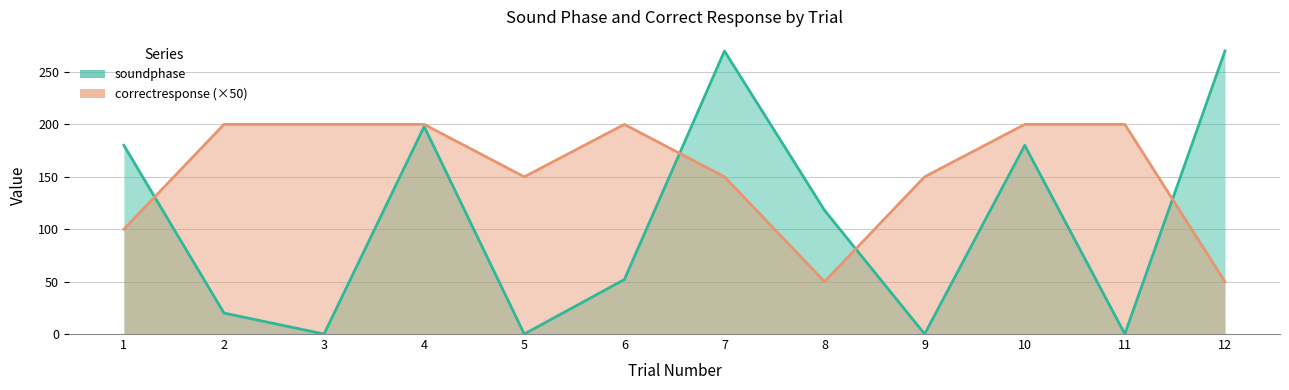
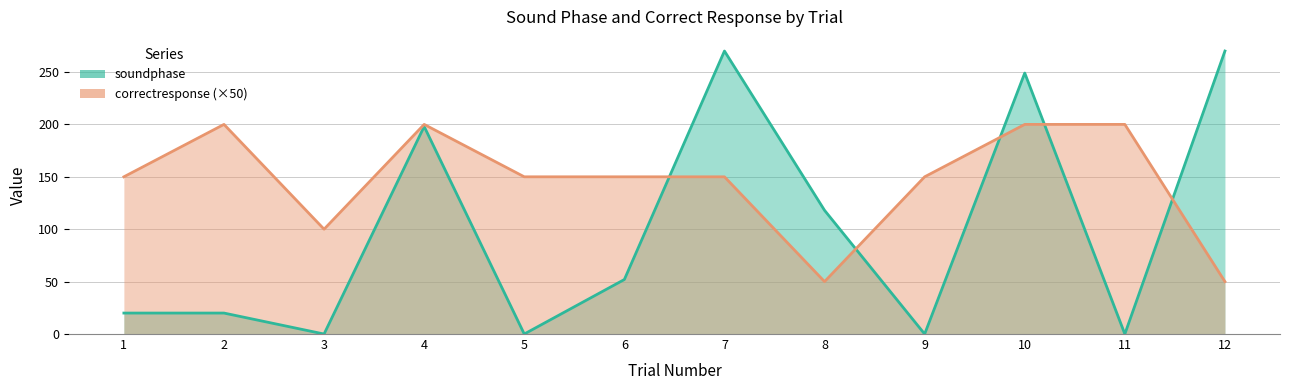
soundphase, 1: 180 -> 20
correctresponse (×50), 1: 100 -> 150
correctresponse (×50), 3: 200 -> 100
correctresponse (×50), 6: 200 -> 150
soundphase, 10: 180 -> 249
